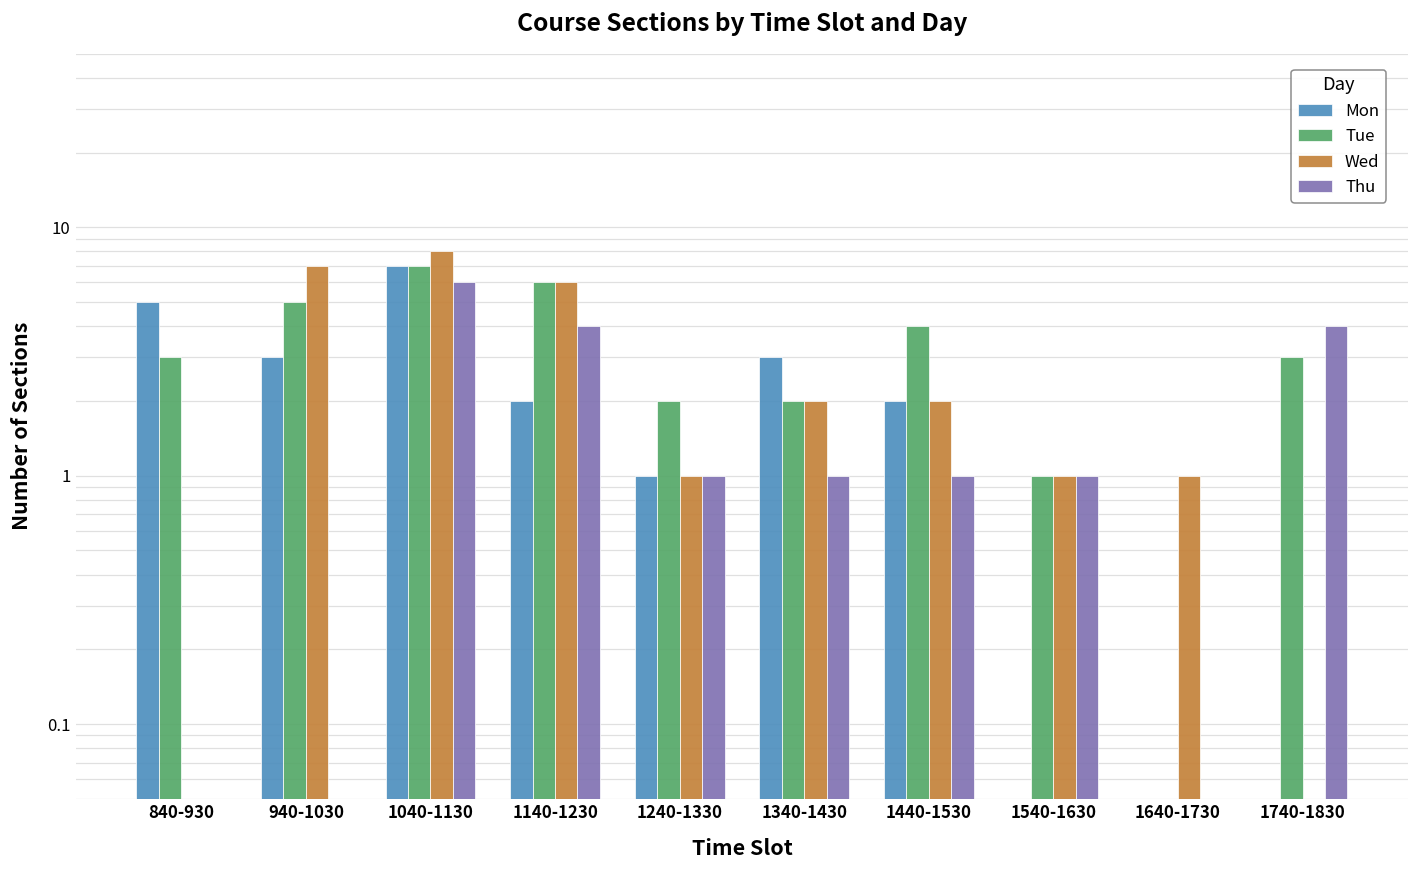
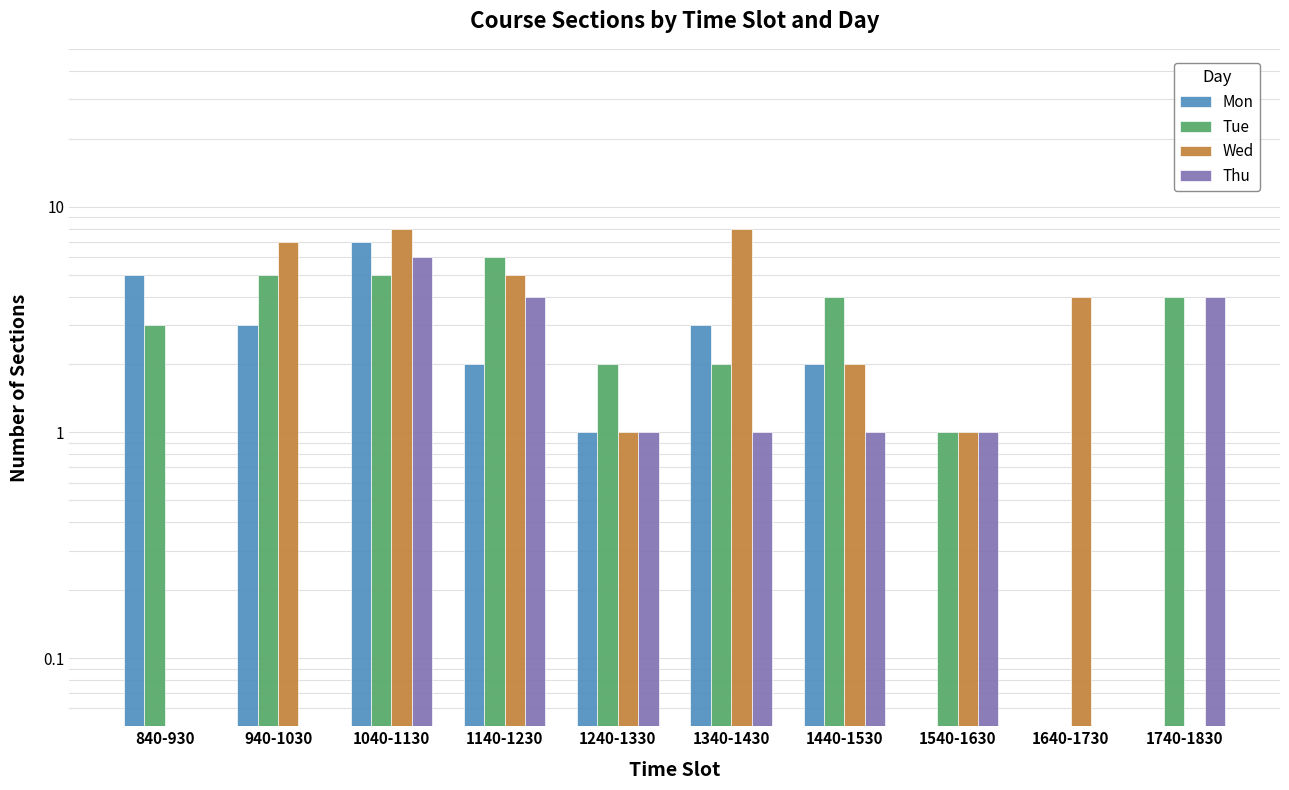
Tue, 1040-1130: 7 -> 5
Wed, 1140-1230: 6 -> 5
Wed, 1340-1430: 2 -> 8
Wed, 1640-1730: 1 -> 4
Tue, 1740-1830: 3 -> 4
